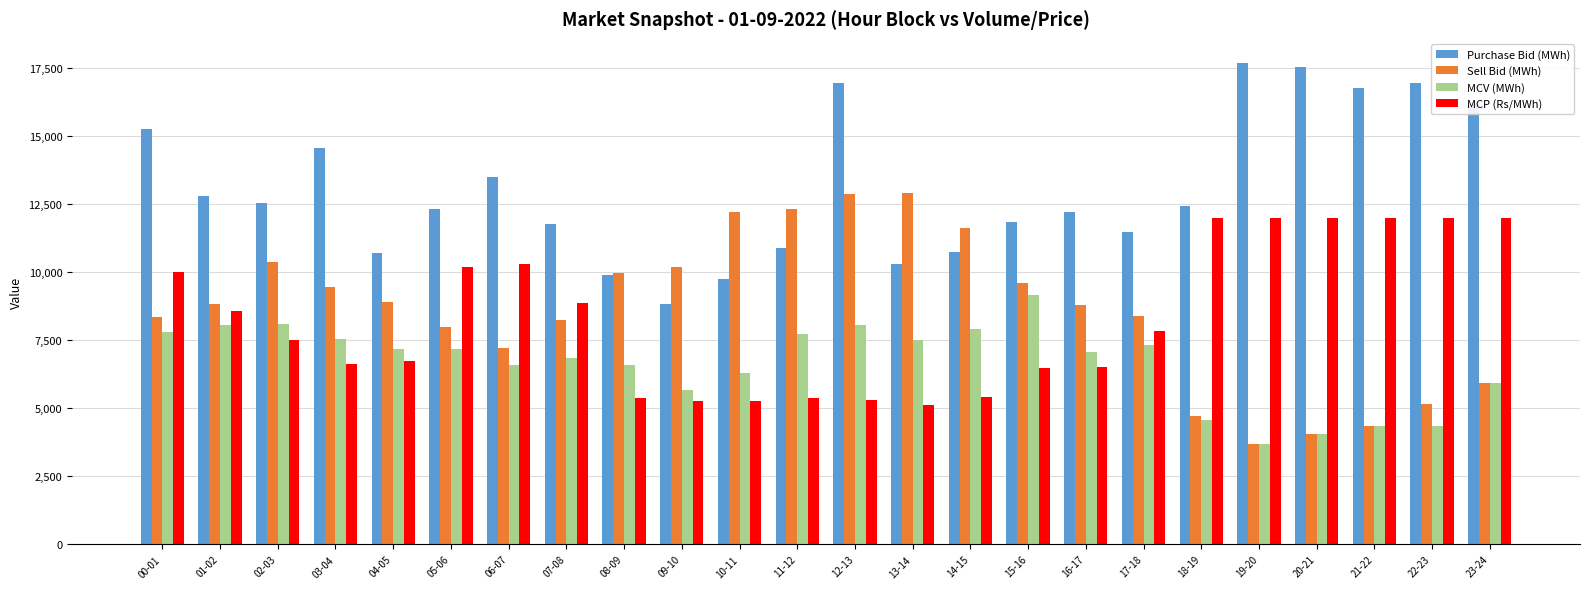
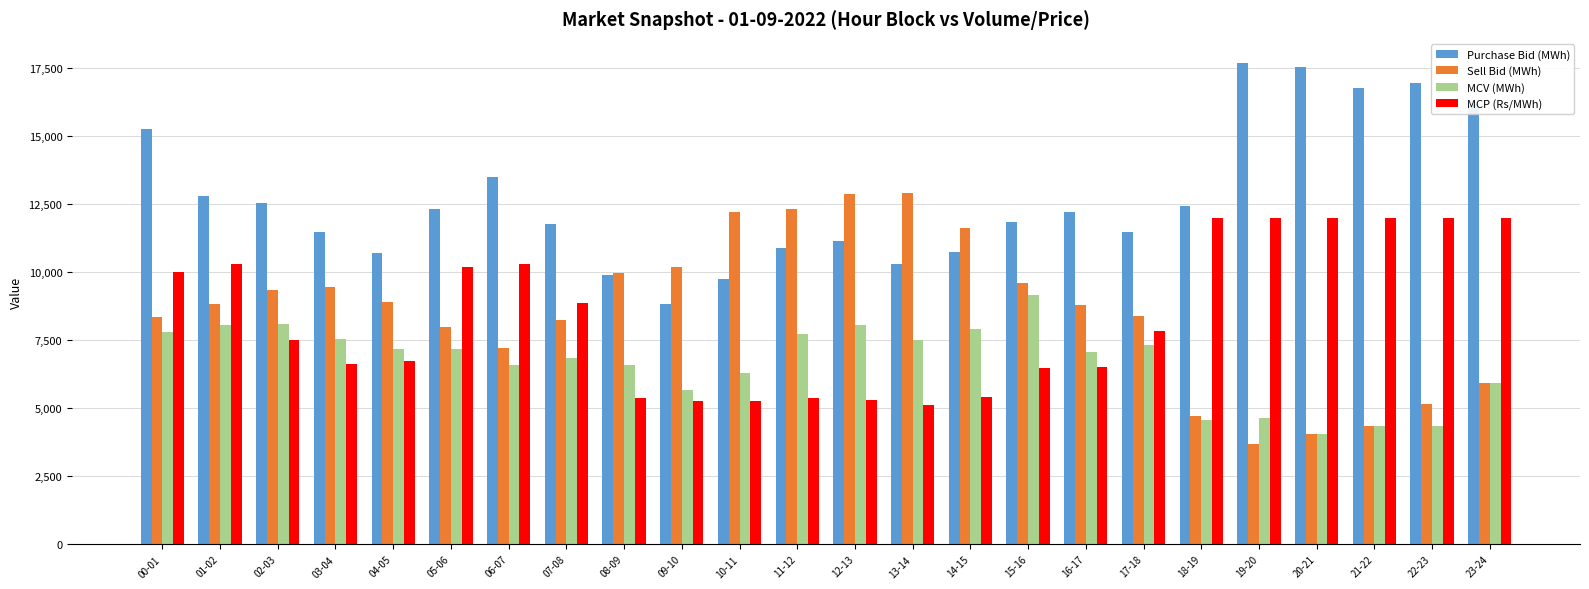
MCP (Rs/MWh), 01-02: 8,600 -> 10,300
Sell Bid (MWh), 02-03: 10,400 -> 9,300
Purchase Bid (MWh), 03-04: 14,600 -> 11,500
Purchase Bid (MWh), 12-13: 17,000 -> 11,100
MCV (MWh), 19-20: 3,700 -> 4,700
